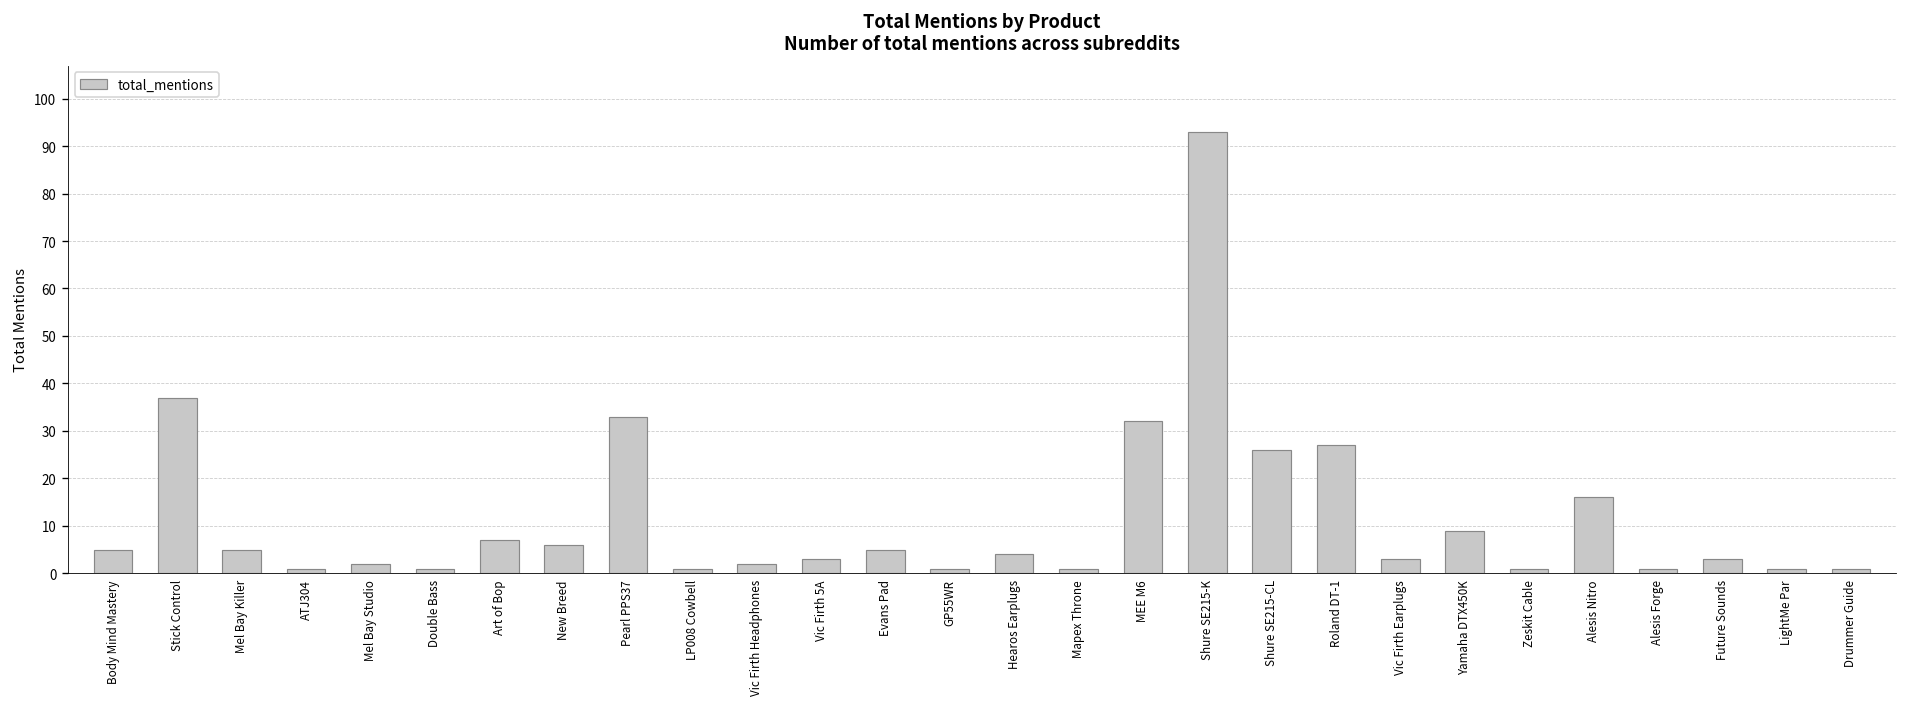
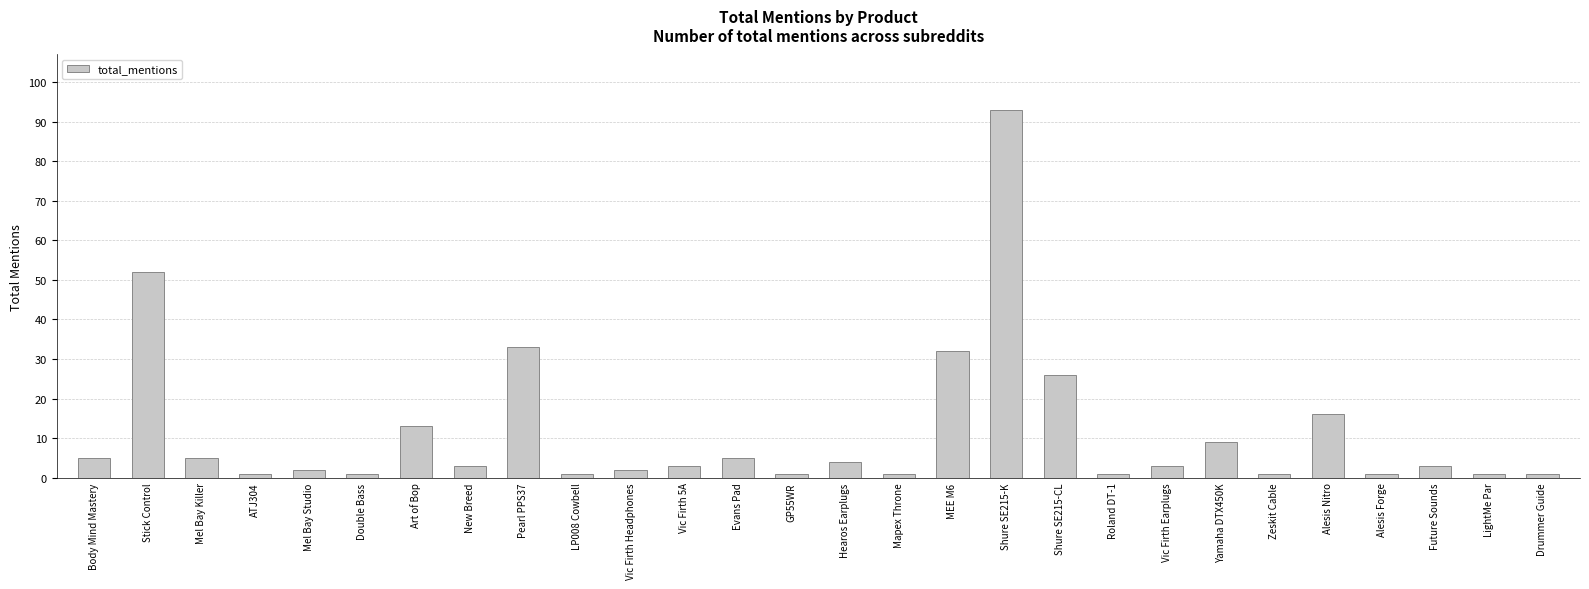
Stick Control: 37 -> 52
Art of Bop: 7 -> 13
New Breed: 6 -> 3
Roland DT-1: 27 -> 1
